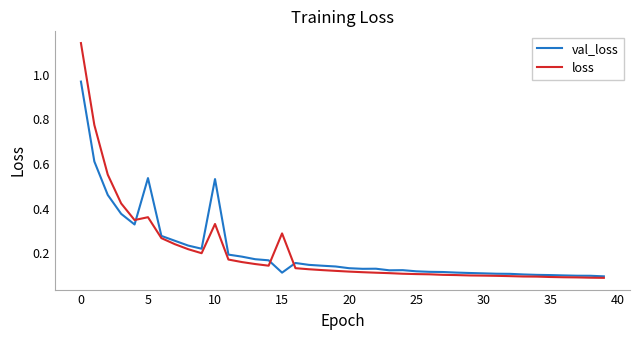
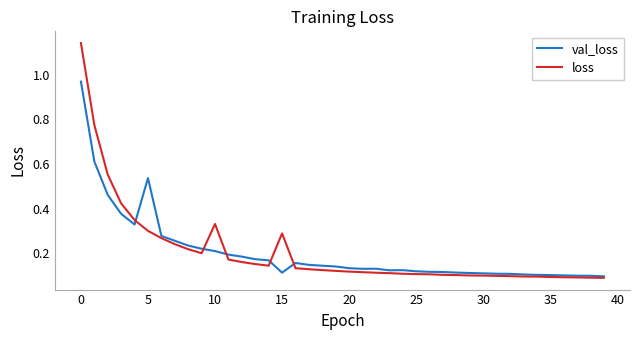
loss, 5: 0.36 -> 0.30
val_loss, 10: 0.53 -> 0.21
